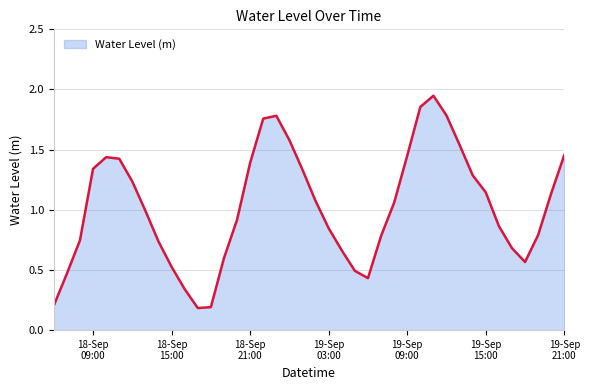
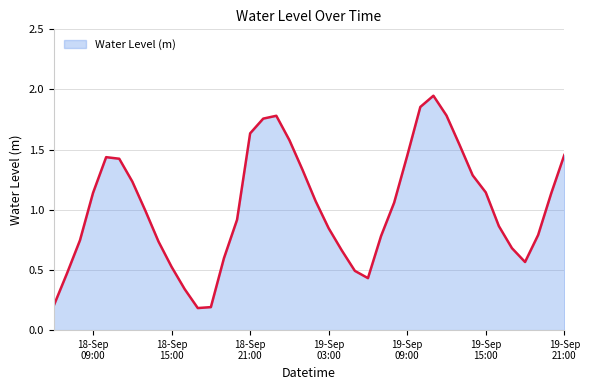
18-Sep 09:00: 1.34 -> 1.14
18-Sep 21:00: 1.39 -> 1.64
